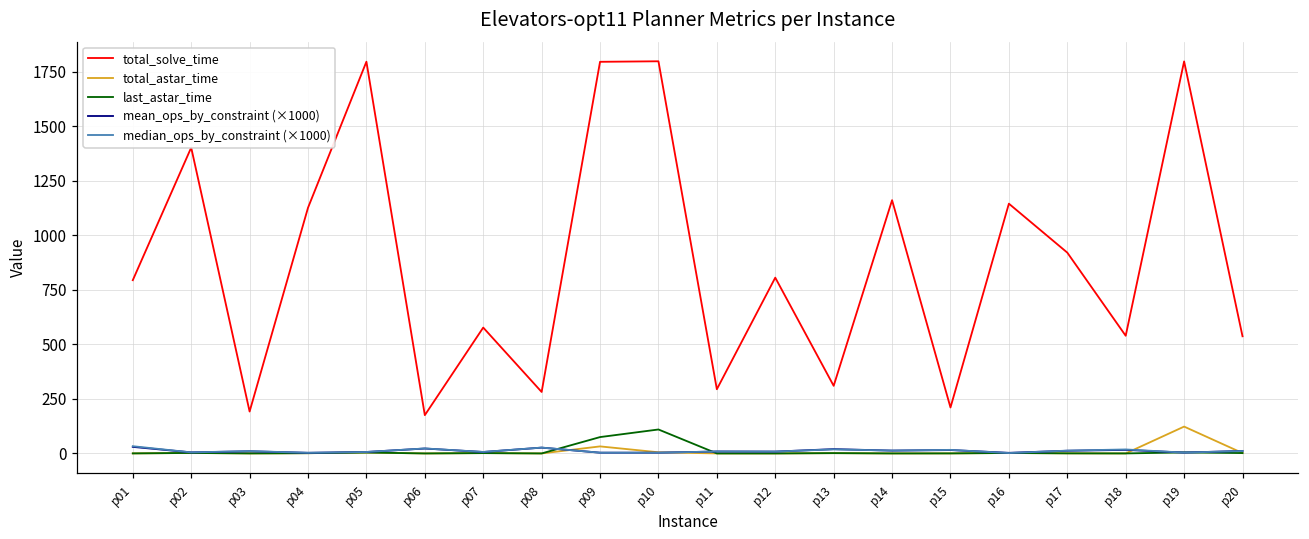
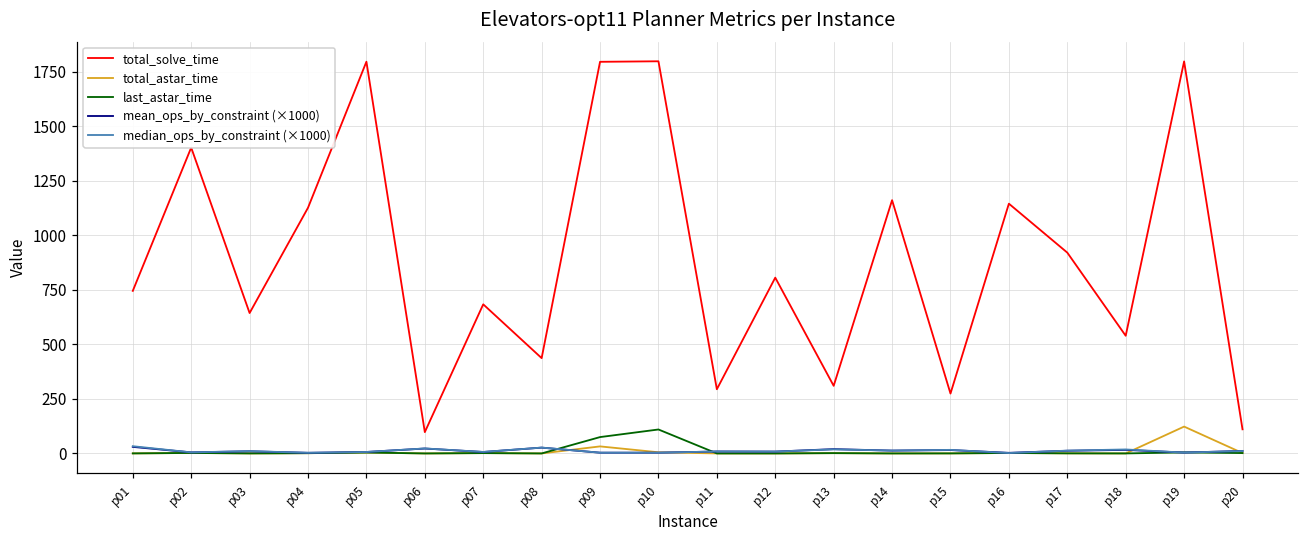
total_solve_time, p01: 790 -> 750
total_solve_time, p03: 190 -> 640
total_solve_time, p06: 180 -> 100
total_solve_time, p07: 580 -> 680
total_solve_time, p08: 280 -> 440
total_solve_time, p15: 210 -> 270
total_solve_time, p20: 540 -> 110
